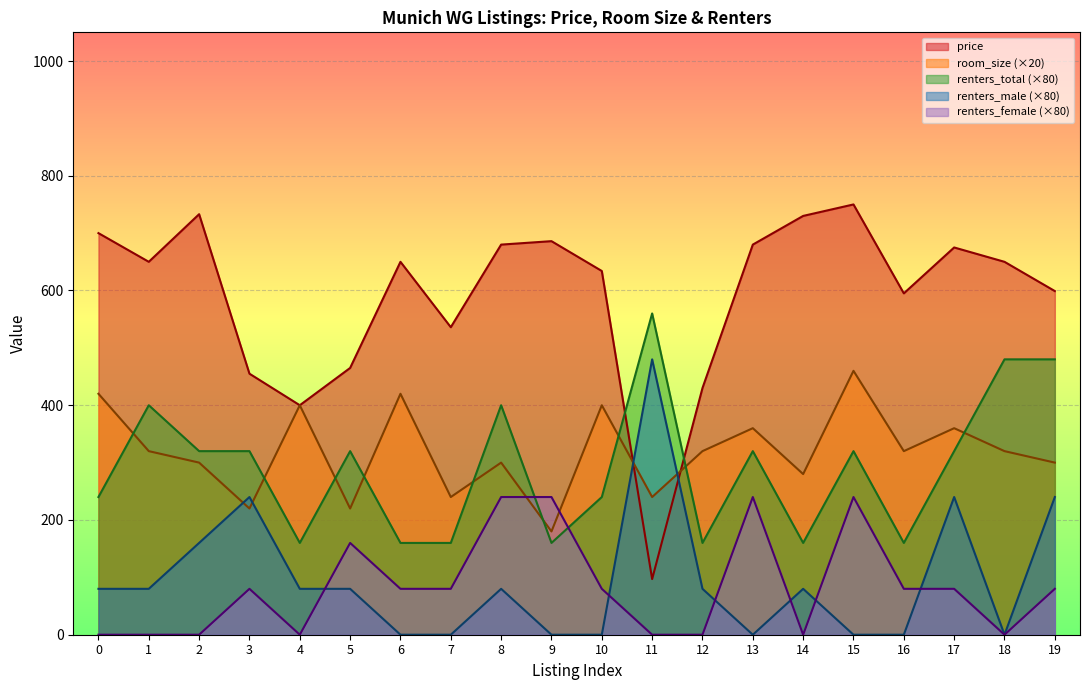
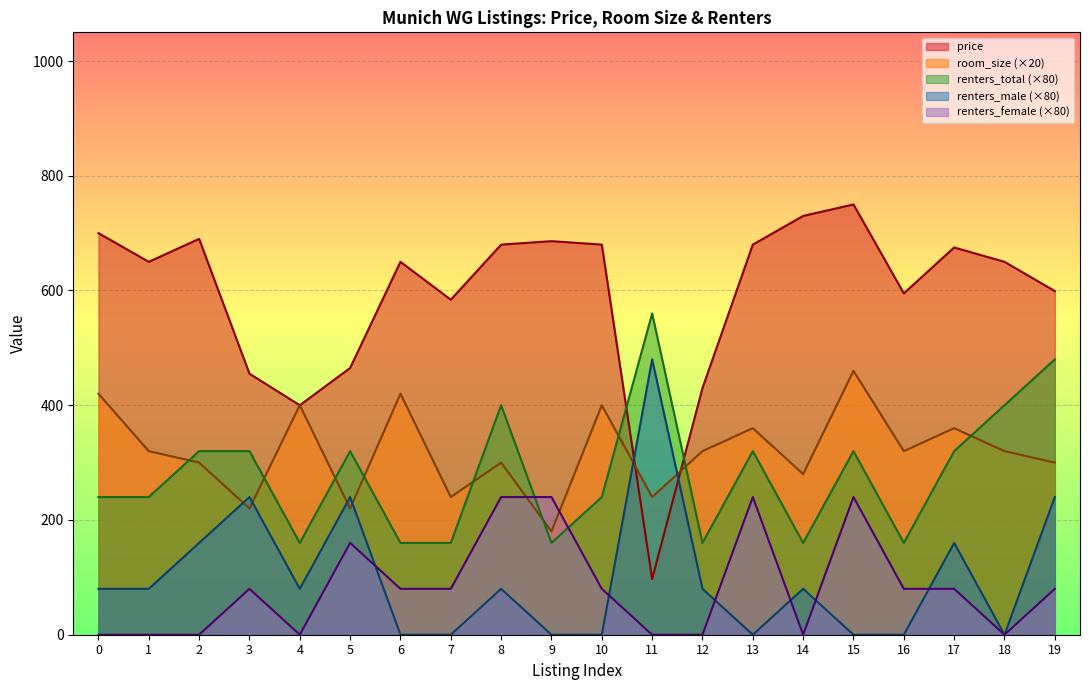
renters_total (×80), 1: 400 -> 240
price, 2: 730 -> 690
renters_male (×80), 5: 80 -> 240
price, 7: 540 -> 580
price, 10: 630 -> 680
renters_male (×80), 17: 240 -> 160
renters_total (×80), 18: 480 -> 400
